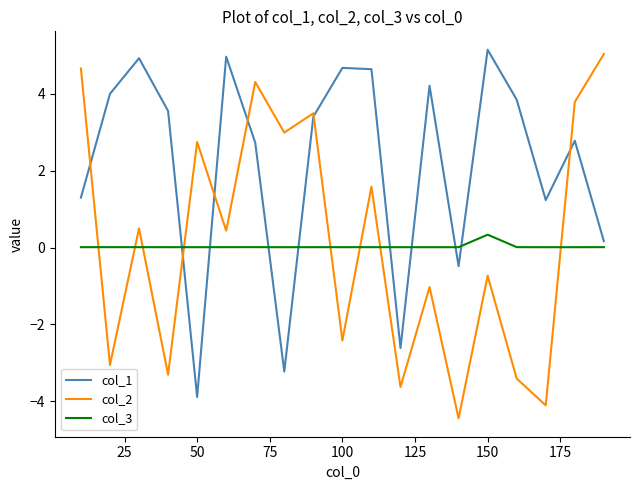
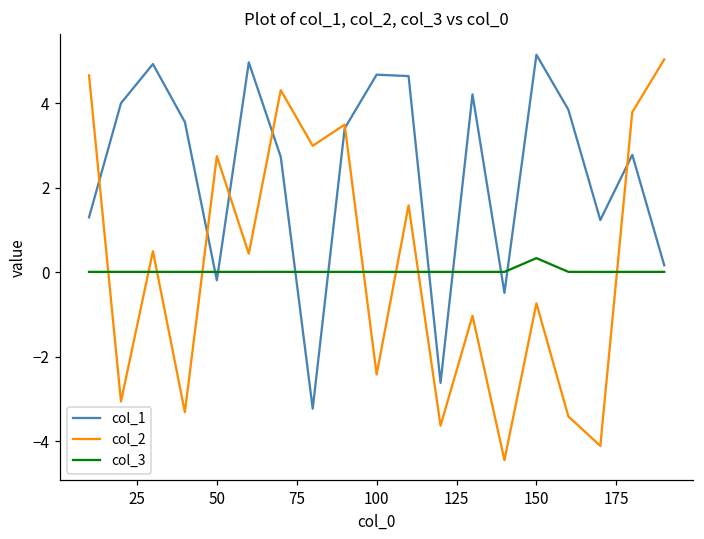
col_1, 50: -3.9 -> -0.2
